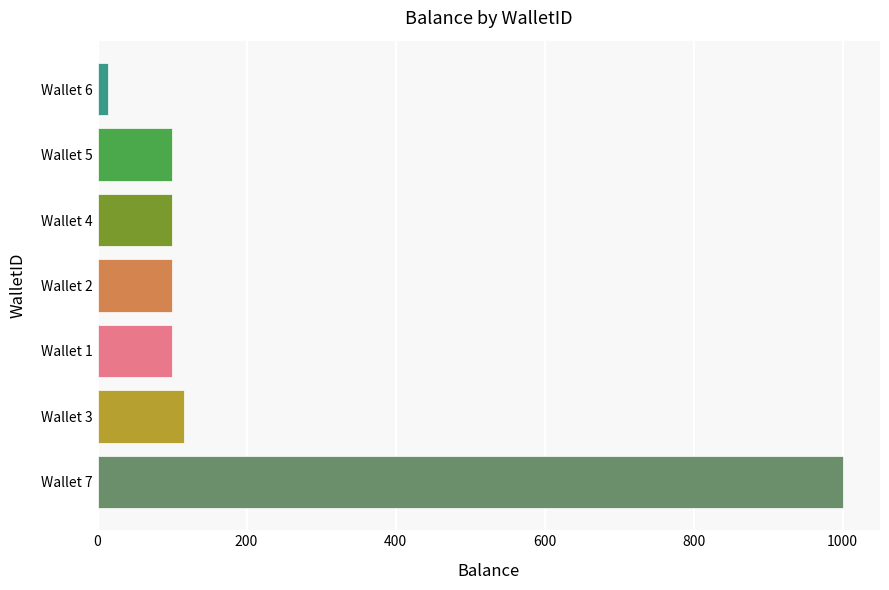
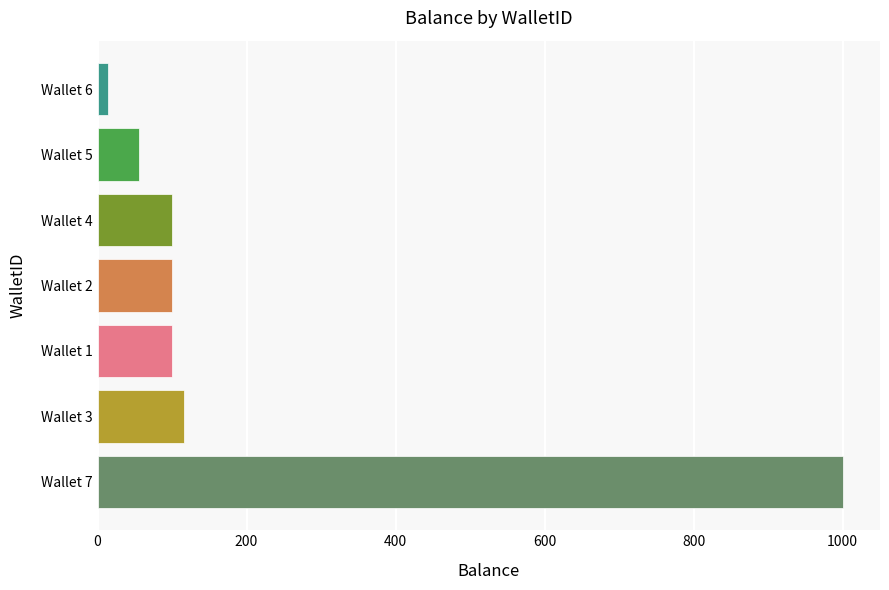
Wallet 5: 100 -> 60
